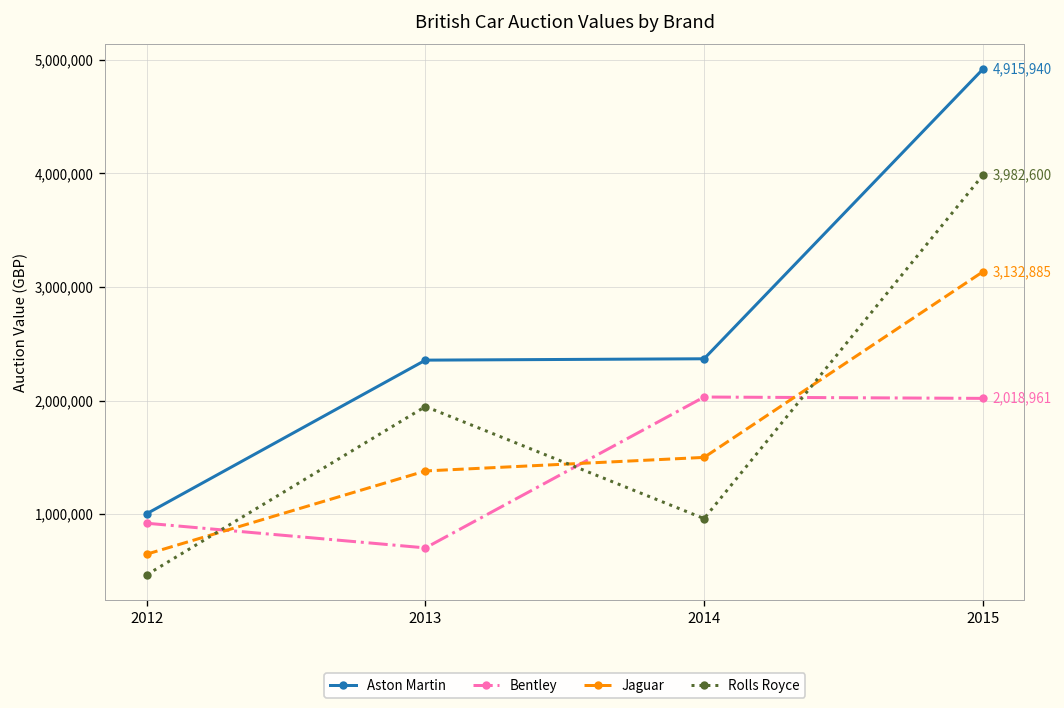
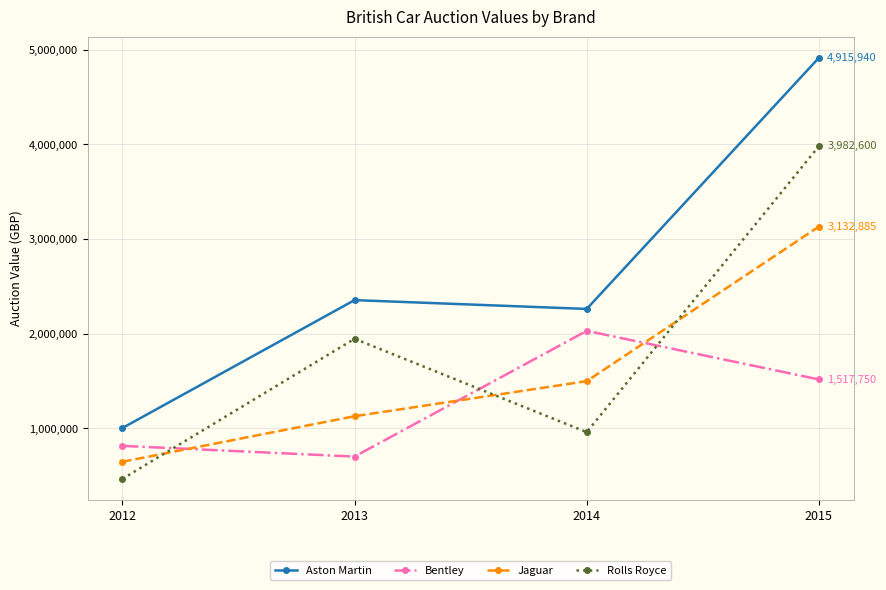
Bentley, 2012: 900,000 -> 800,000
Jaguar, 2013: 1,400,000 -> 1,100,000
Aston Martin, 2014: 2,400,000 -> 2,300,000
Bentley, 2015: 2,018,961 -> 1,517,750
